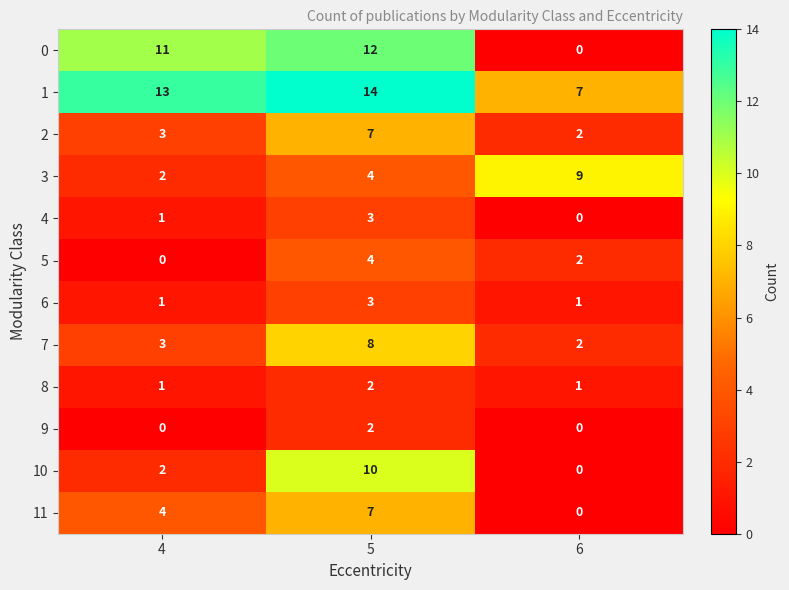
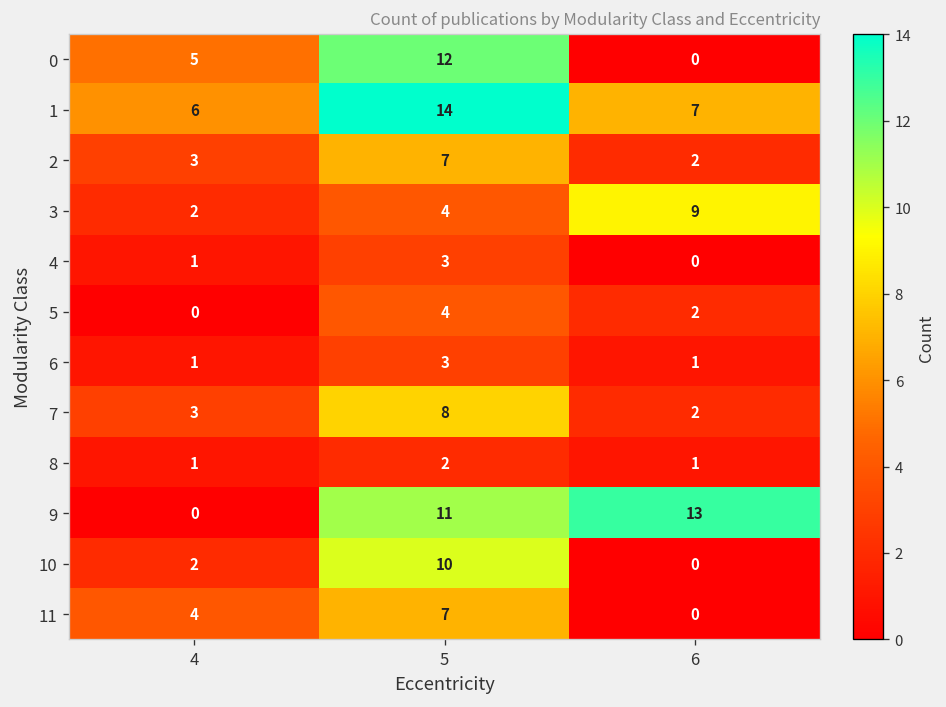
0, 4: 11 -> 5
1, 4: 13 -> 6
9, 5: 2 -> 11
9, 6: 0 -> 13
